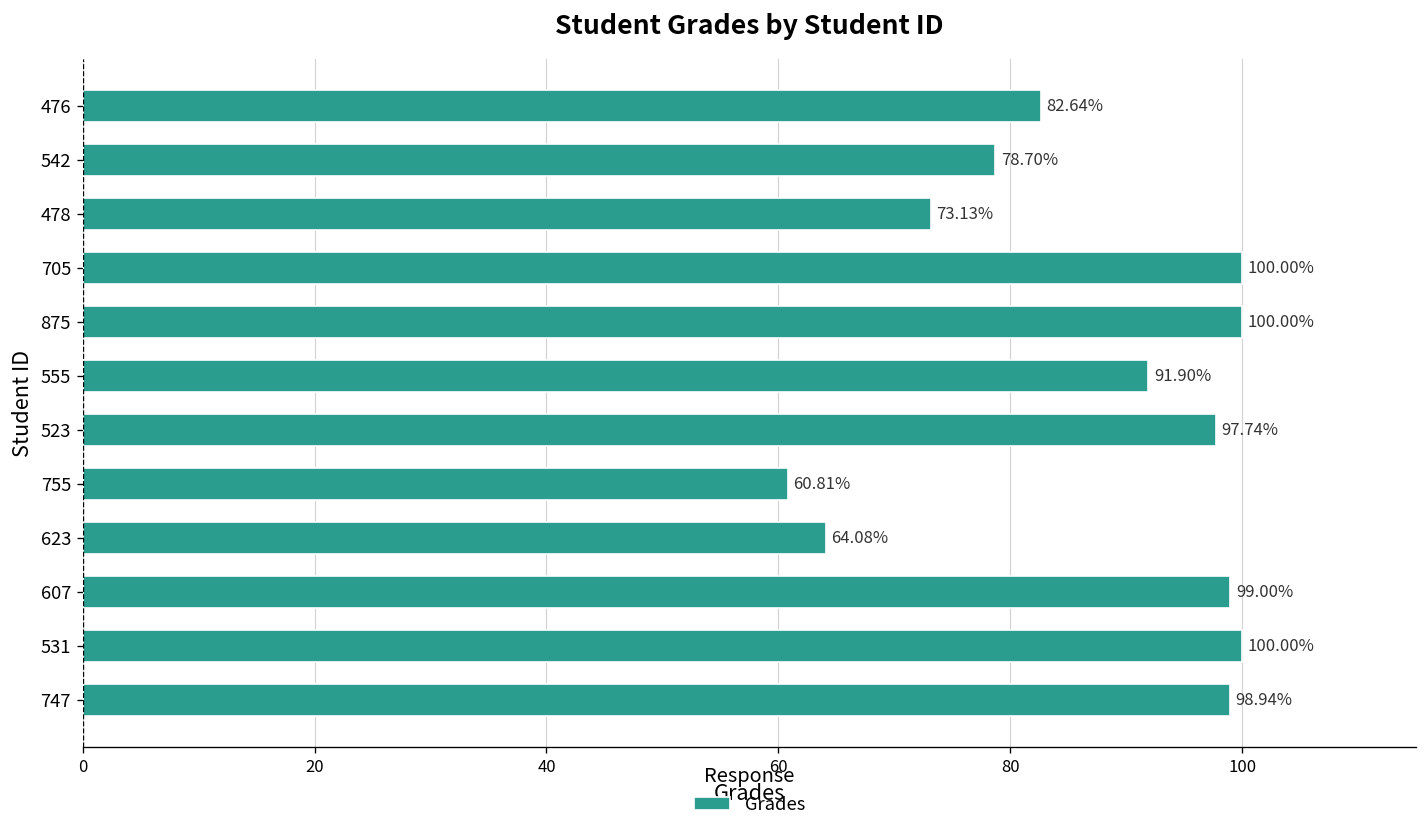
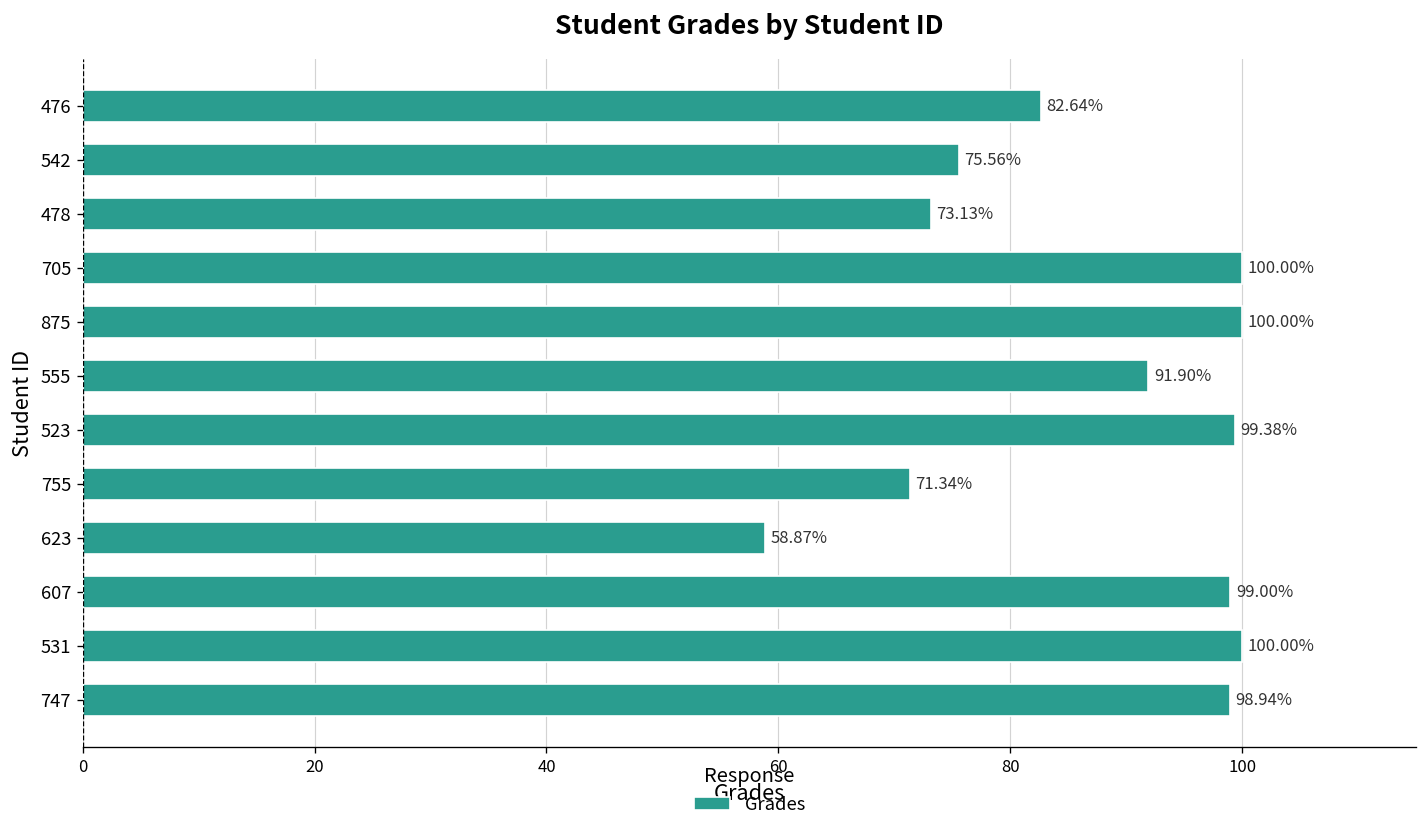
542: 78.70% -> 75.56%
523: 97.74% -> 99.38%
755: 60.81% -> 71.34%
623: 64.08% -> 58.87%
